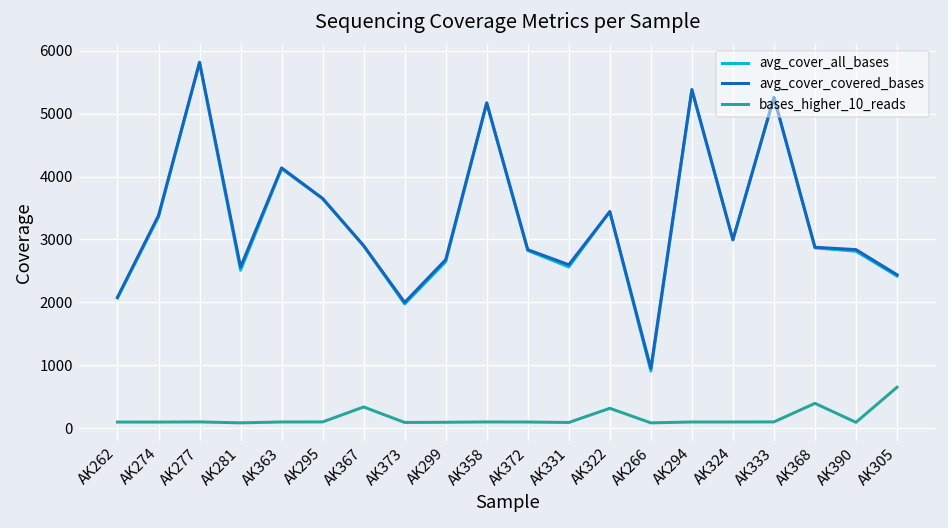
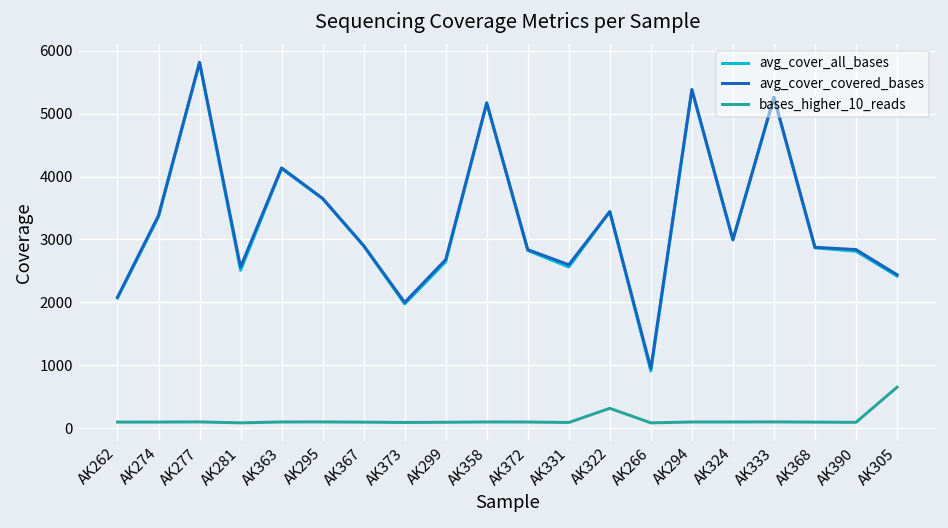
bases_higher_10_reads, AK367: 300 -> 100
bases_higher_10_reads, AK368: 400 -> 100
